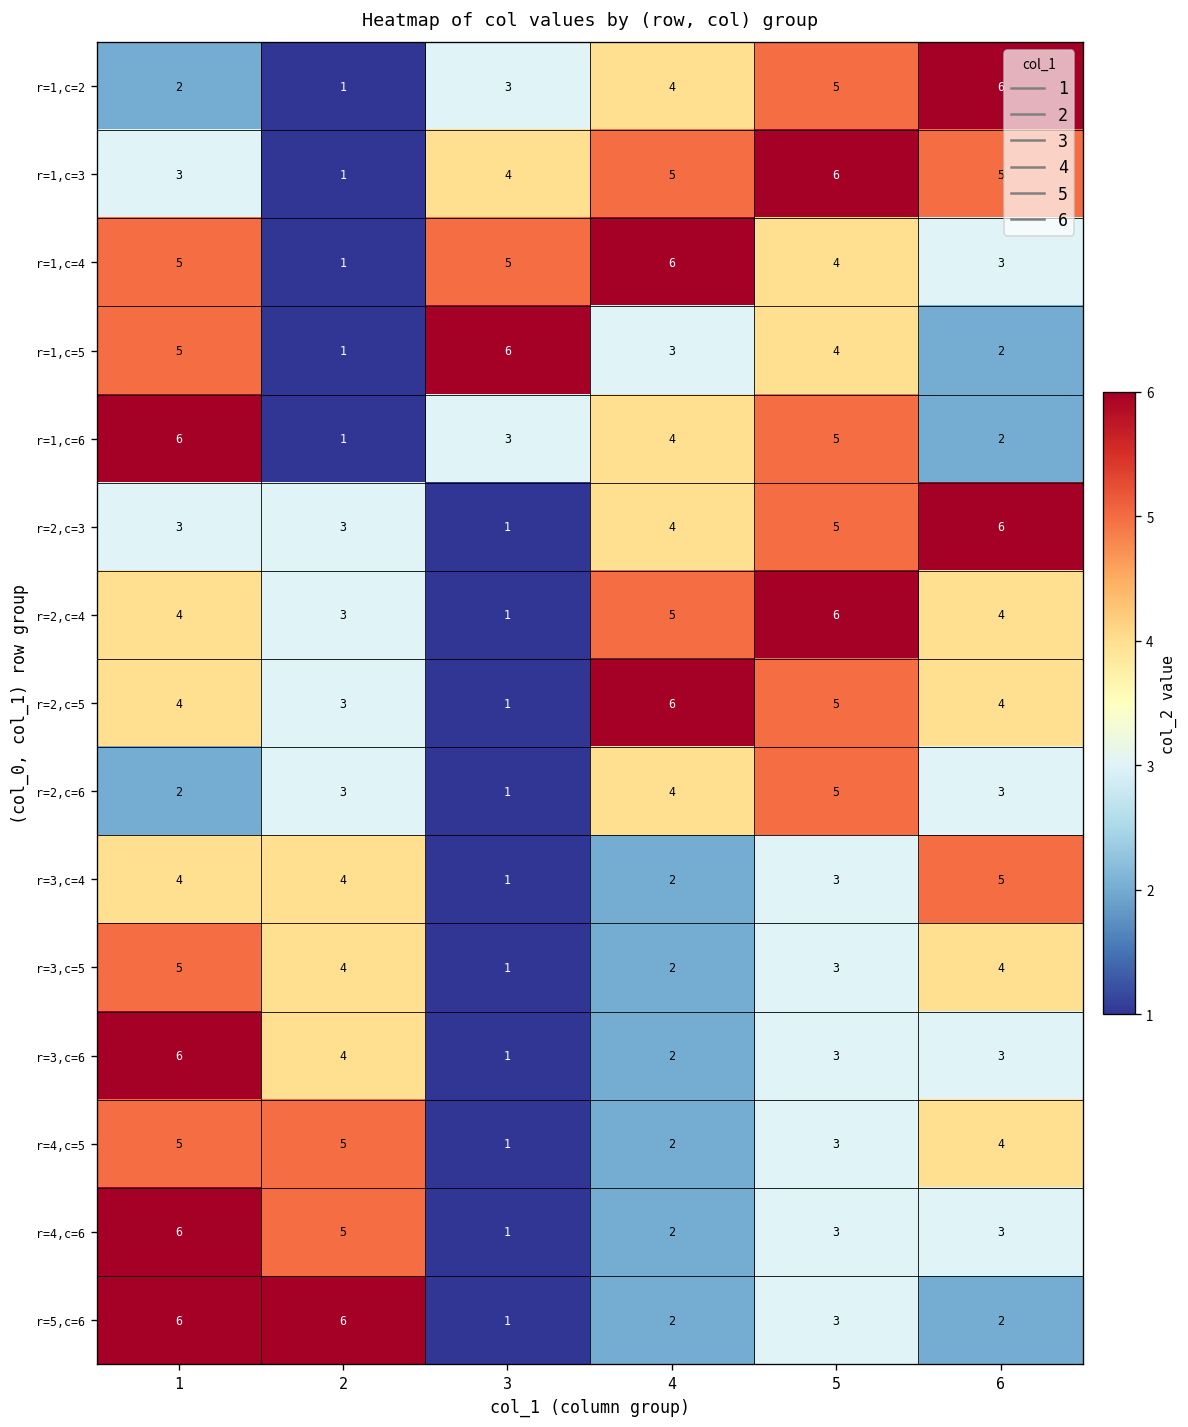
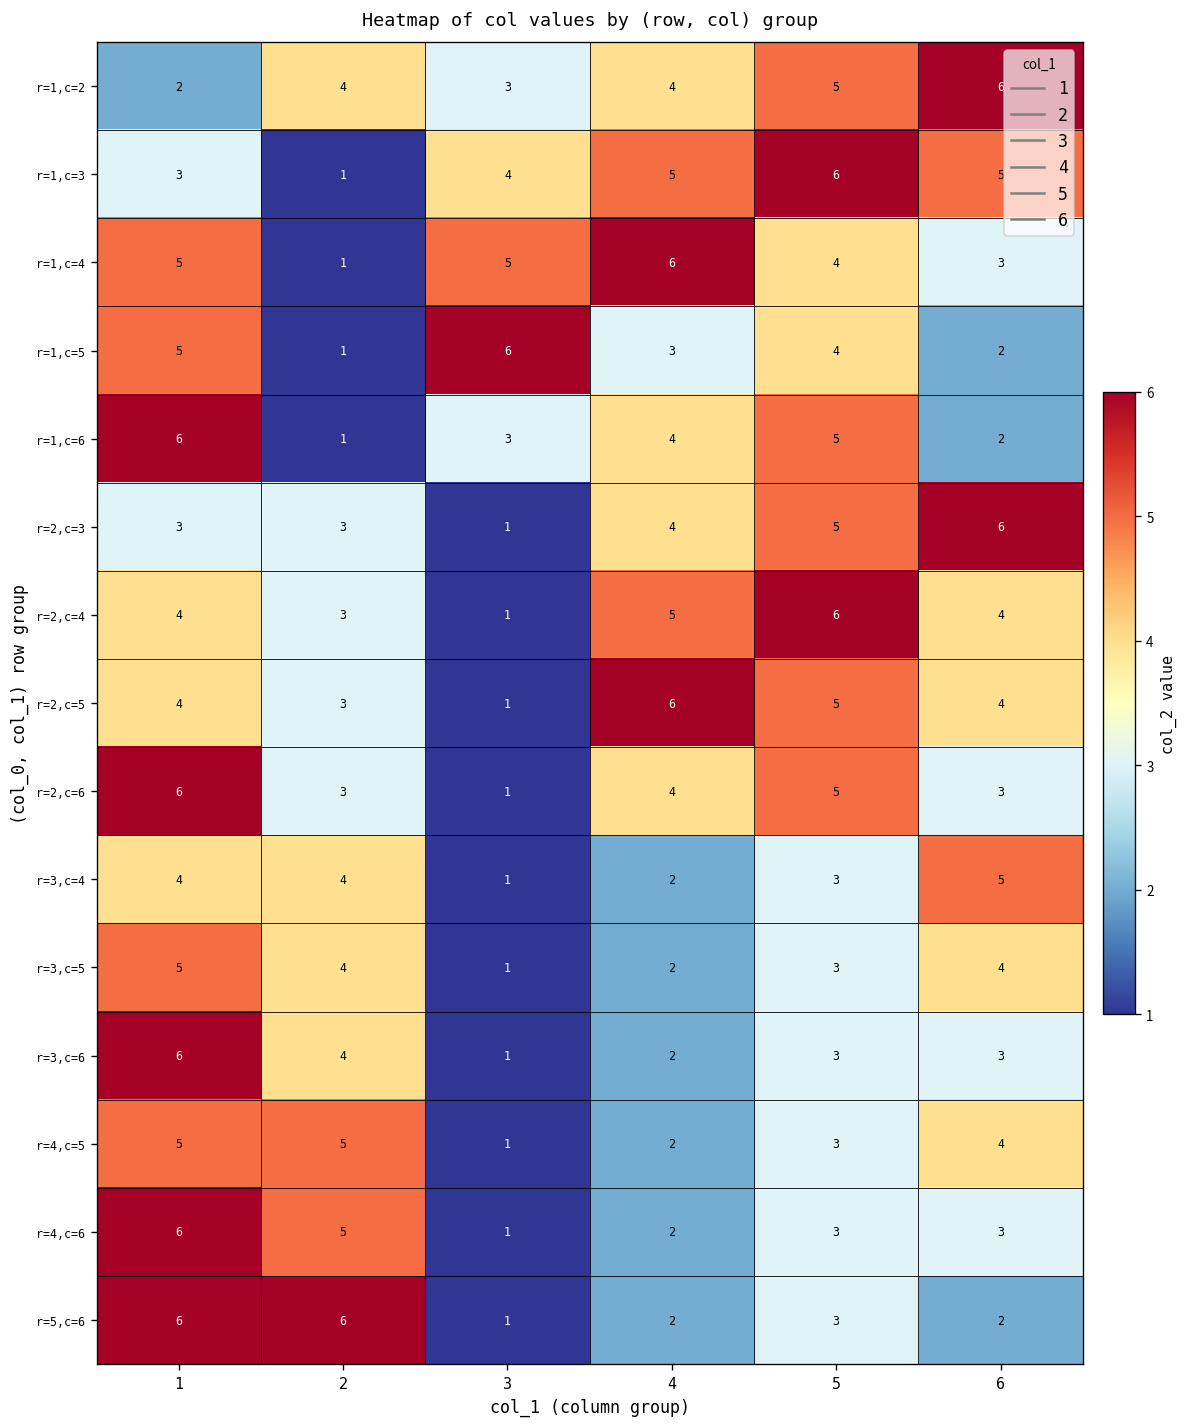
r=1,c=2, 2: 1 -> 4
r=2,c=6, 1: 2 -> 6
